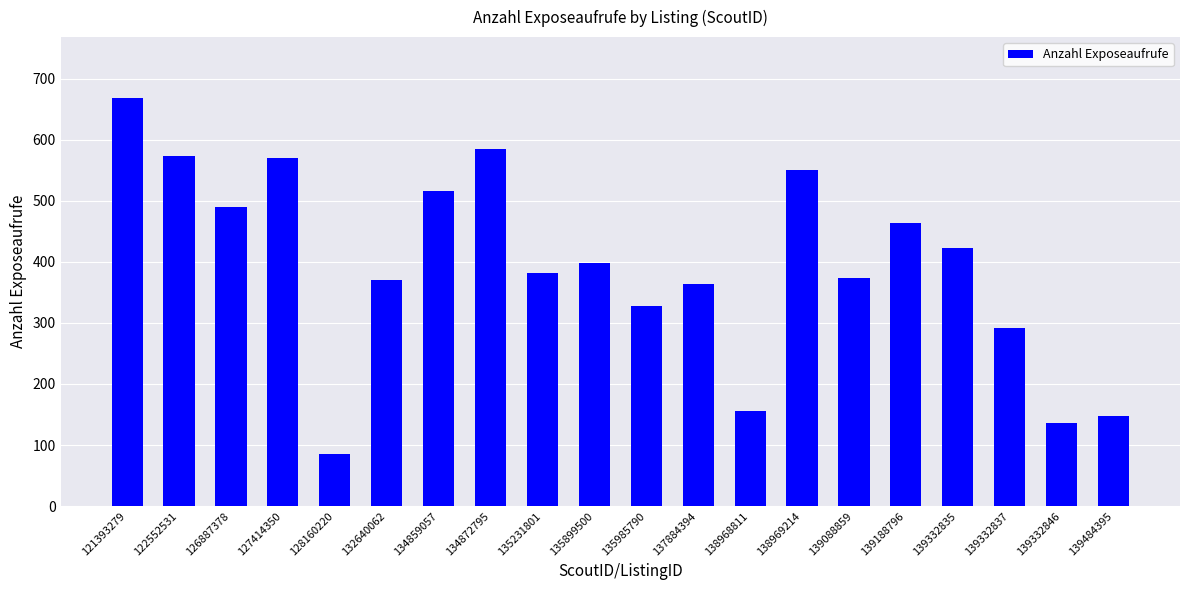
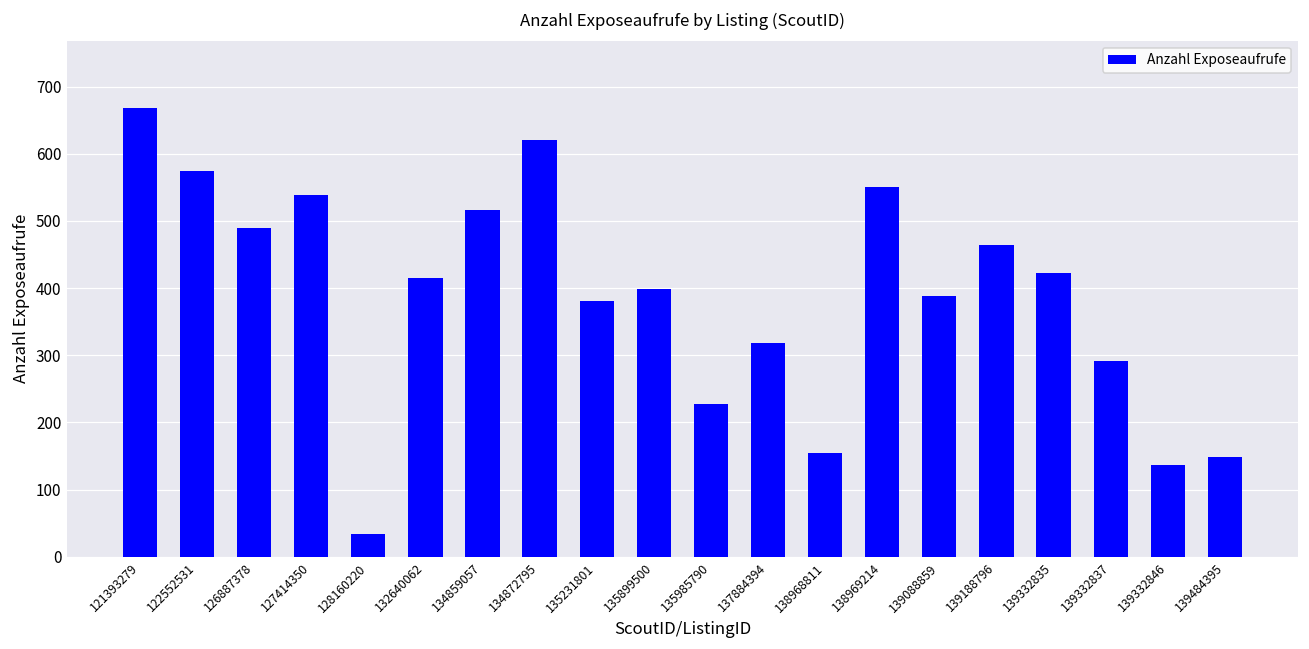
127414350: 570 -> 540
128160220: 90 -> 30
132640062: 370 -> 420
134872795: 590 -> 620
135985790: 330 -> 230
137884394: 360 -> 320
139088859: 370 -> 390
